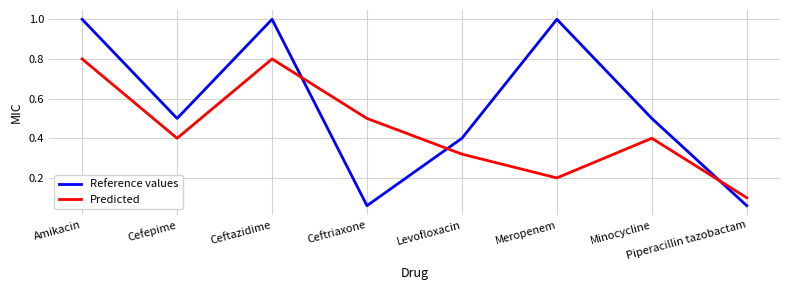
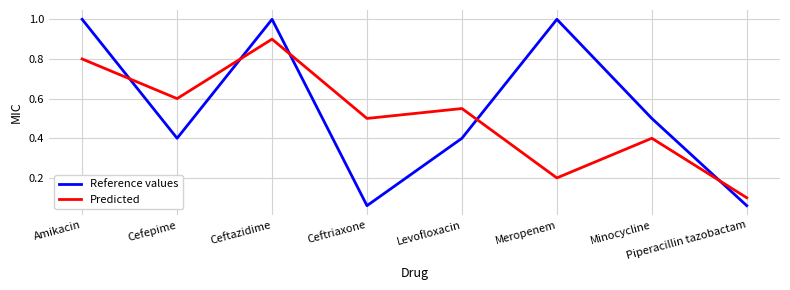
Reference values, Cefepime: 0.5 -> 0.4
Predicted, Cefepime: 0.4 -> 0.6
Predicted, Ceftazidime: 0.8 -> 0.9
Predicted, Levofloxacin: 0.32 -> 0.55
